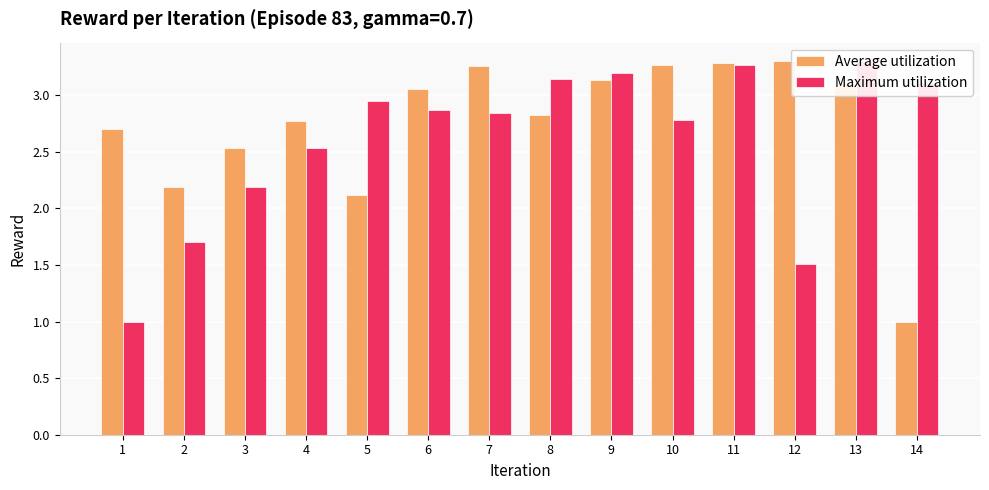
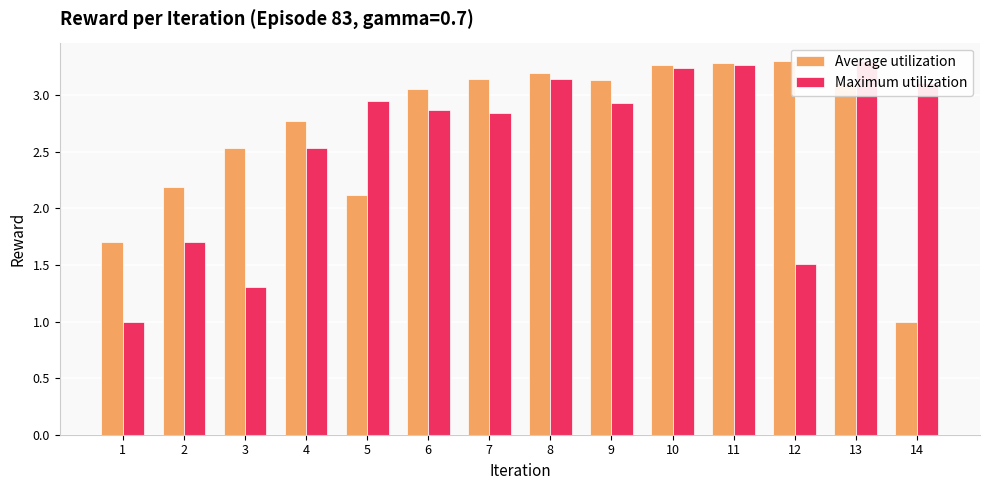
Average utilization, 1: 2.70 -> 1.70
Maximum utilization, 3: 2.19 -> 1.31
Average utilization, 7: 3.26 -> 3.14
Average utilization, 8: 2.83 -> 3.20
Maximum utilization, 9: 3.20 -> 2.93
Maximum utilization, 10: 2.79 -> 3.24
